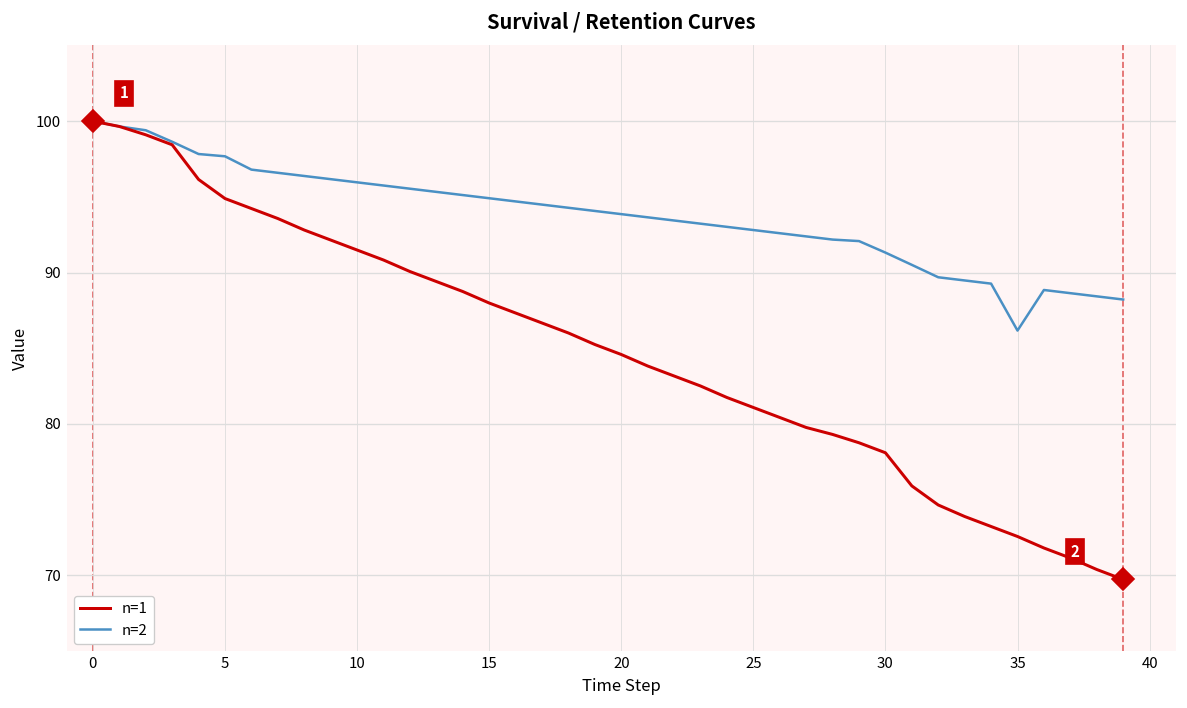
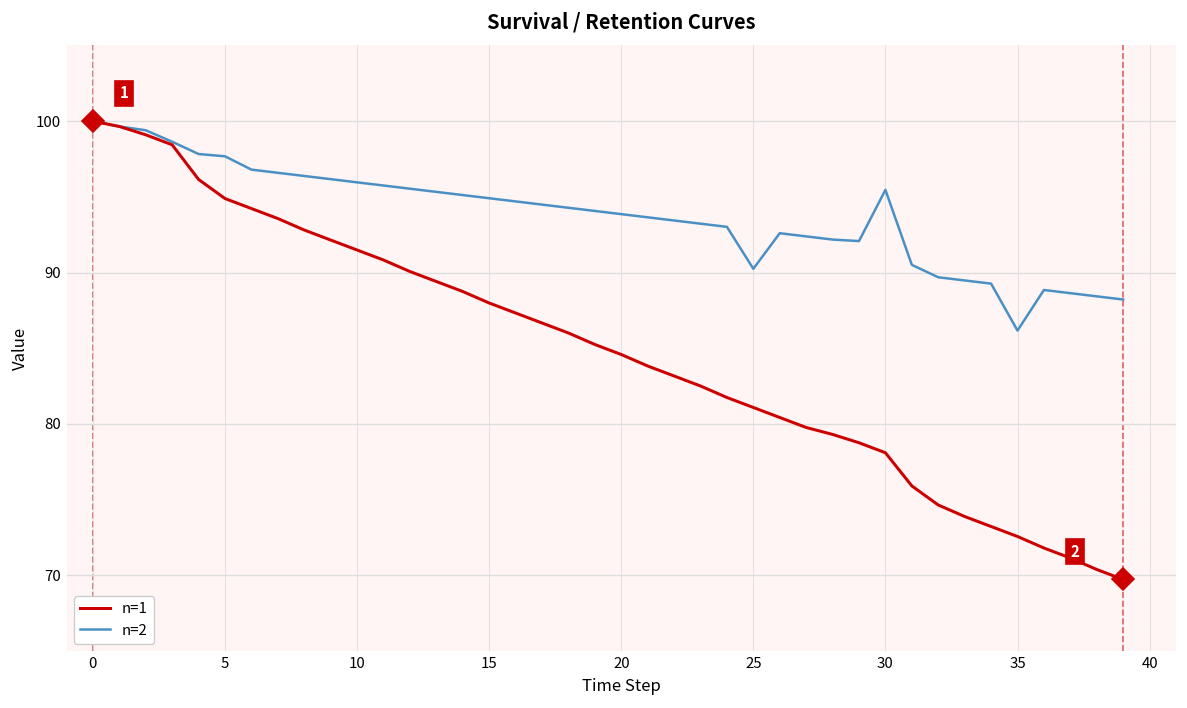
n=2, 25: 92.8 -> 90.3
n=2, 30: 91.3 -> 95.5
